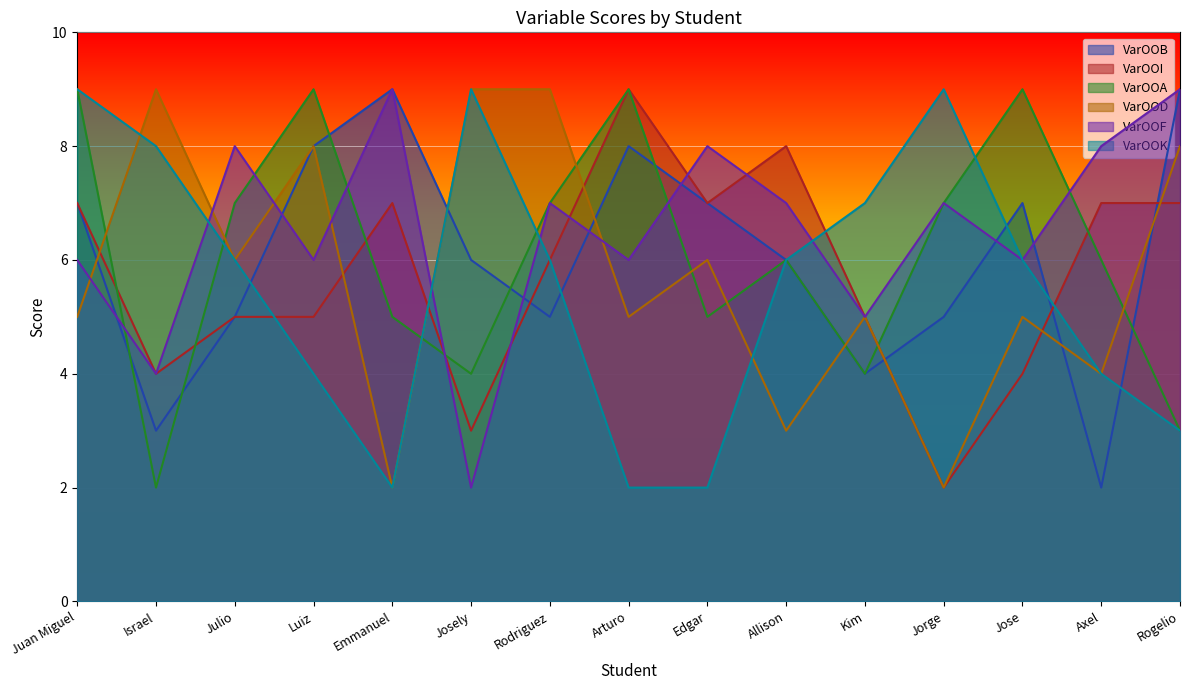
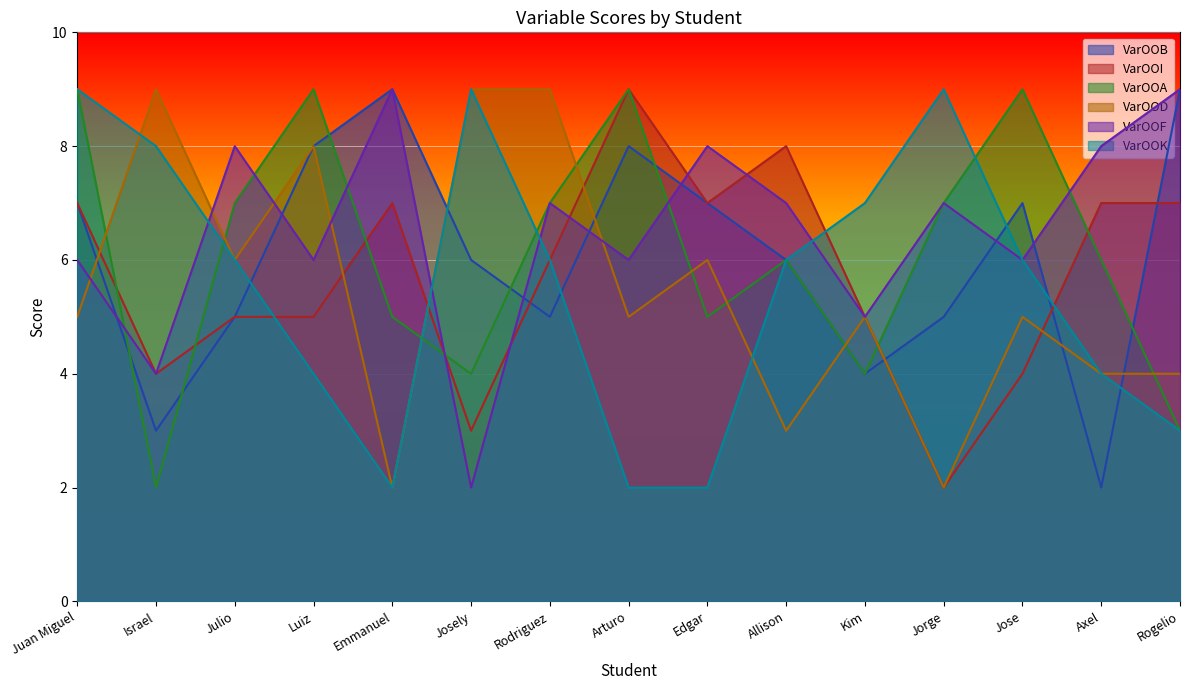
VarOOD, Rogelio: 8 -> 4
